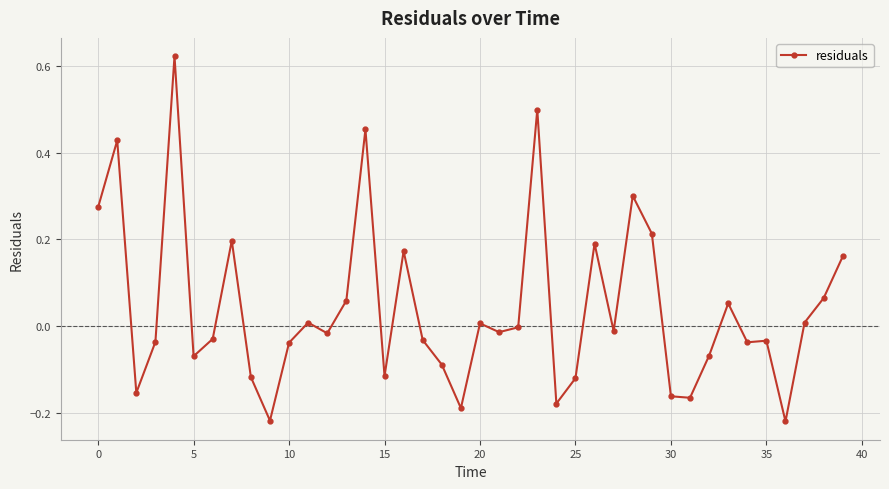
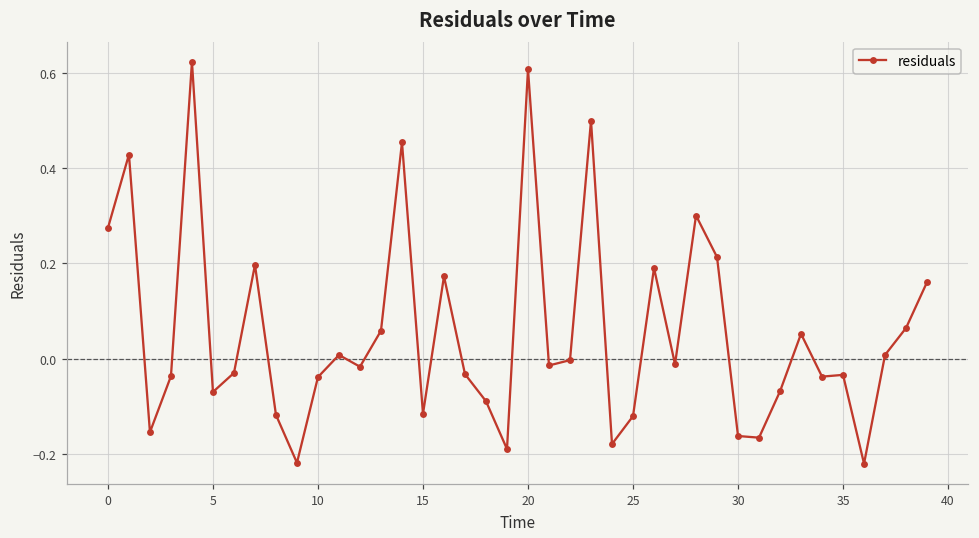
20: 0.01 -> 0.61
